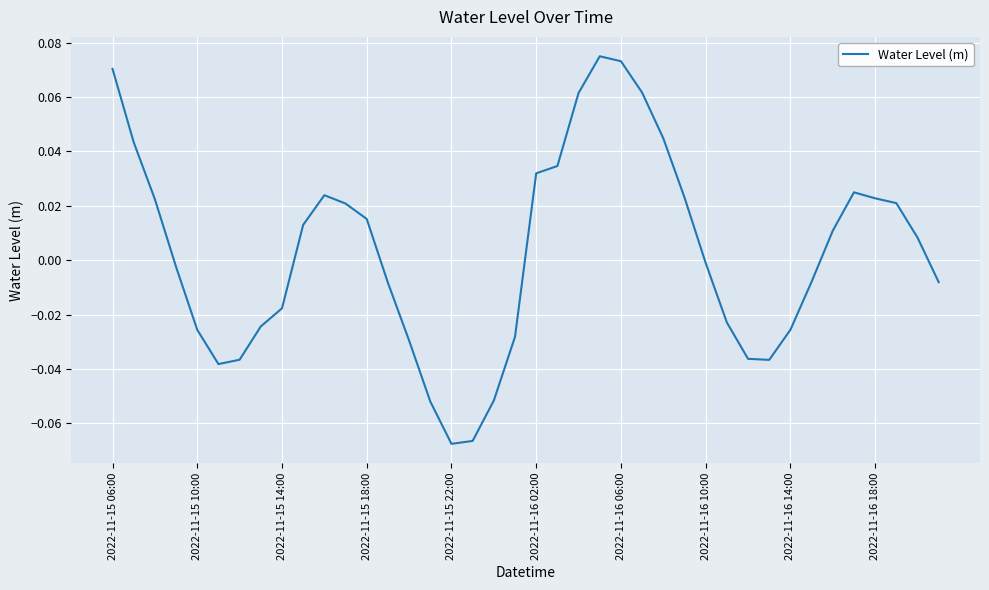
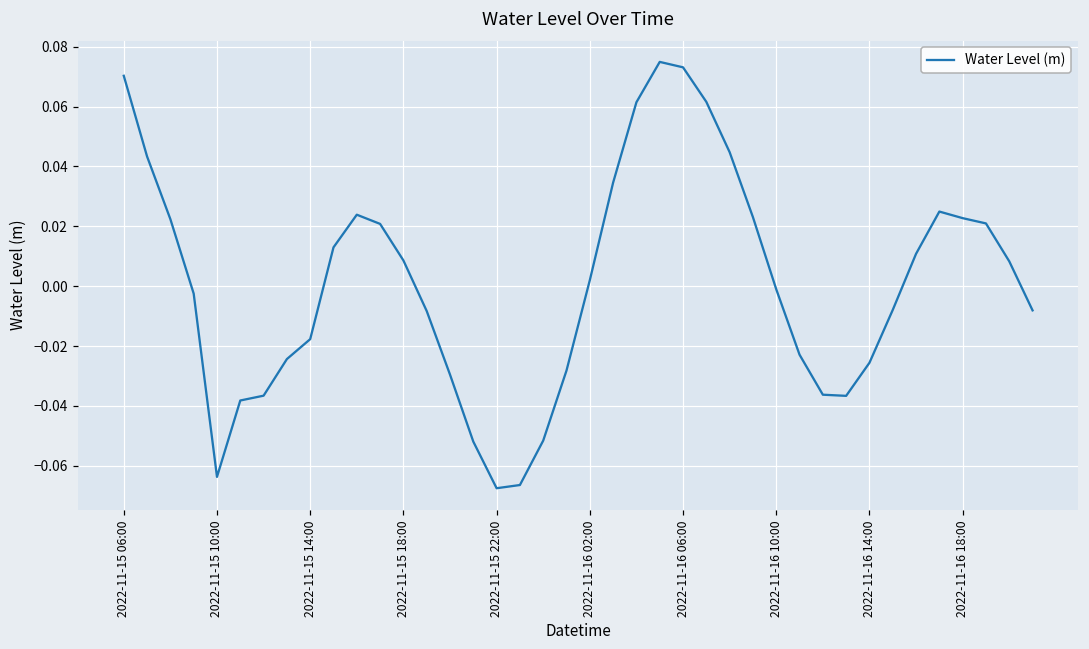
2022-11-15 10:00: -0.026 -> -0.064
2022-11-15 18:00: 0.015 -> 0.009
2022-11-16 02:00: 0.032 -> 0.002
